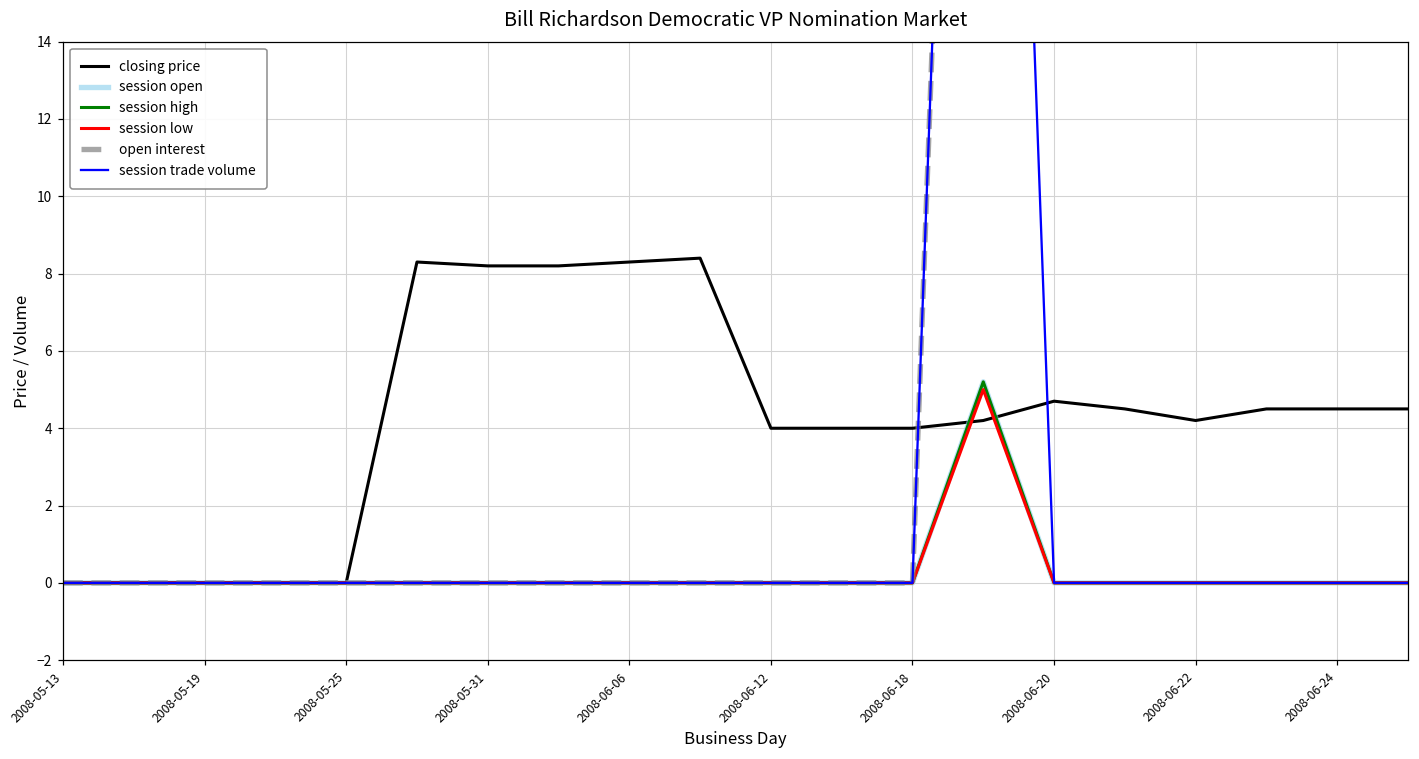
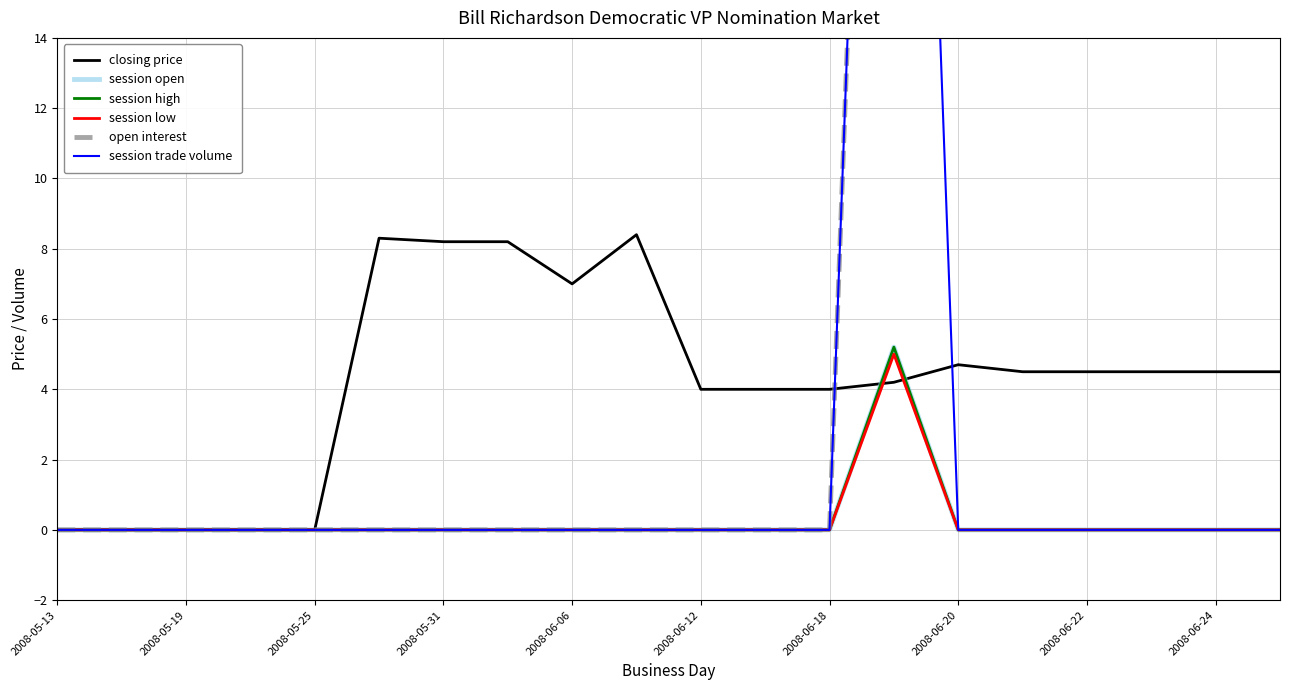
closing price, 2008-06-06: 8.3 -> 7.0
closing price, 2008-06-22: 4.2 -> 4.5
